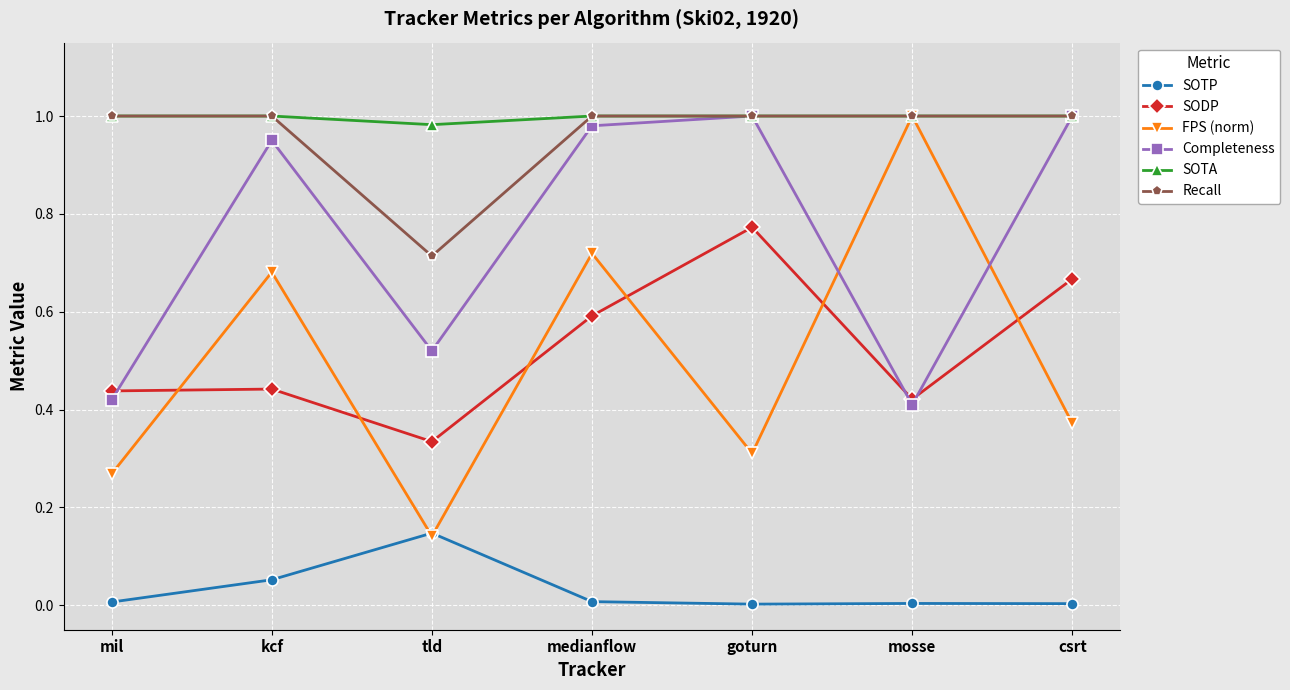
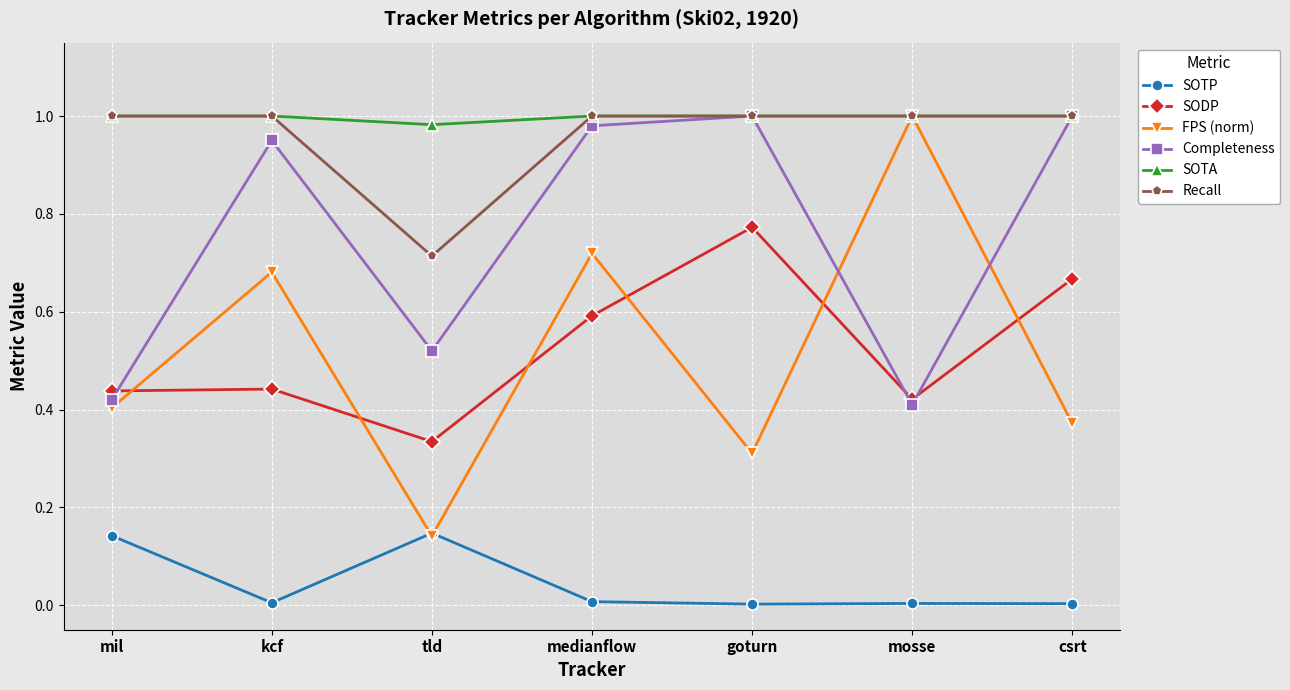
SOTP, mil: 0.01 -> 0.14
FPS (norm), mil: 0.27 -> 0.40
SOTP, kcf: 0.05 -> 0.01
